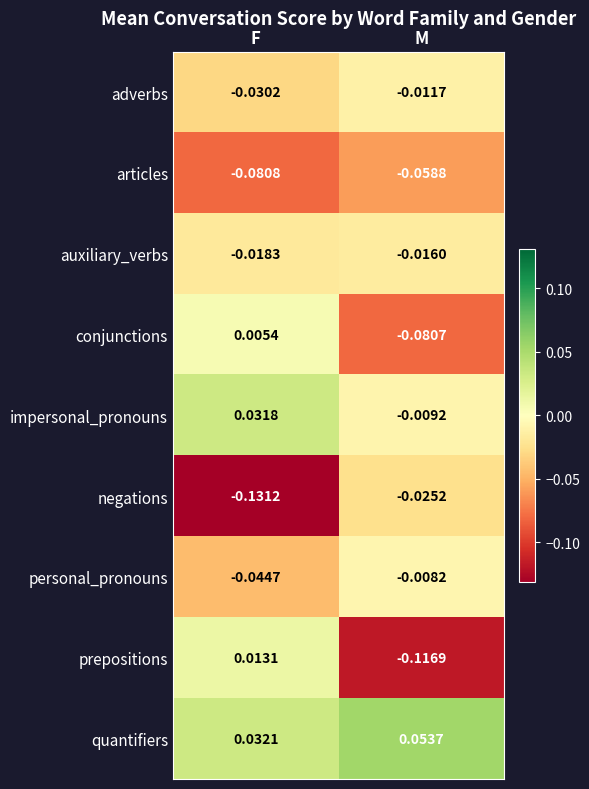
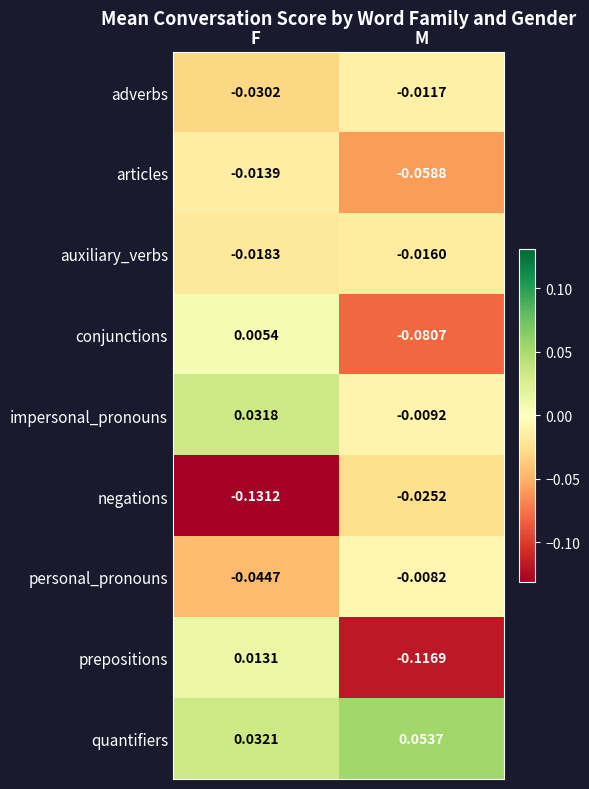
articles, F: -0.0808 -> -0.0139
